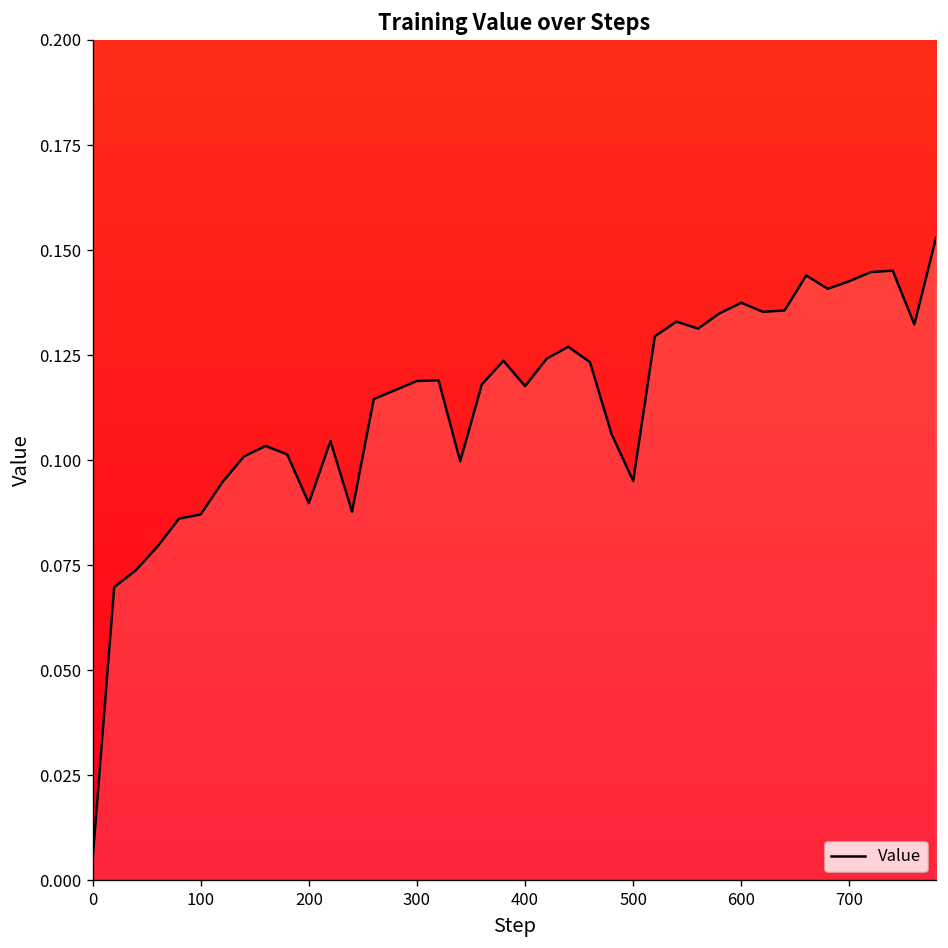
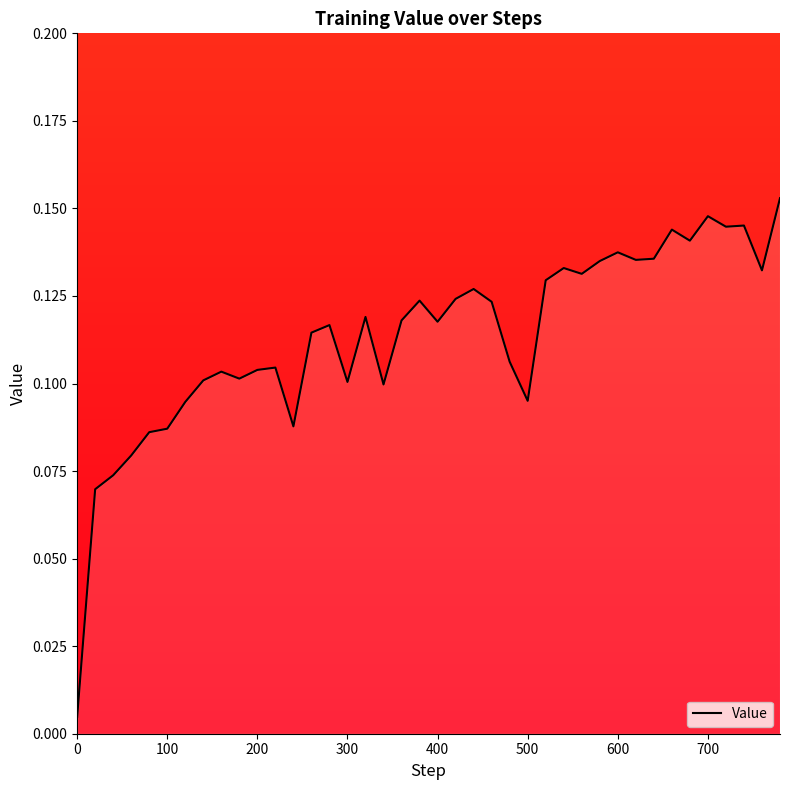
200: 0.090 -> 0.104
300: 0.119 -> 0.100
700: 0.143 -> 0.148
